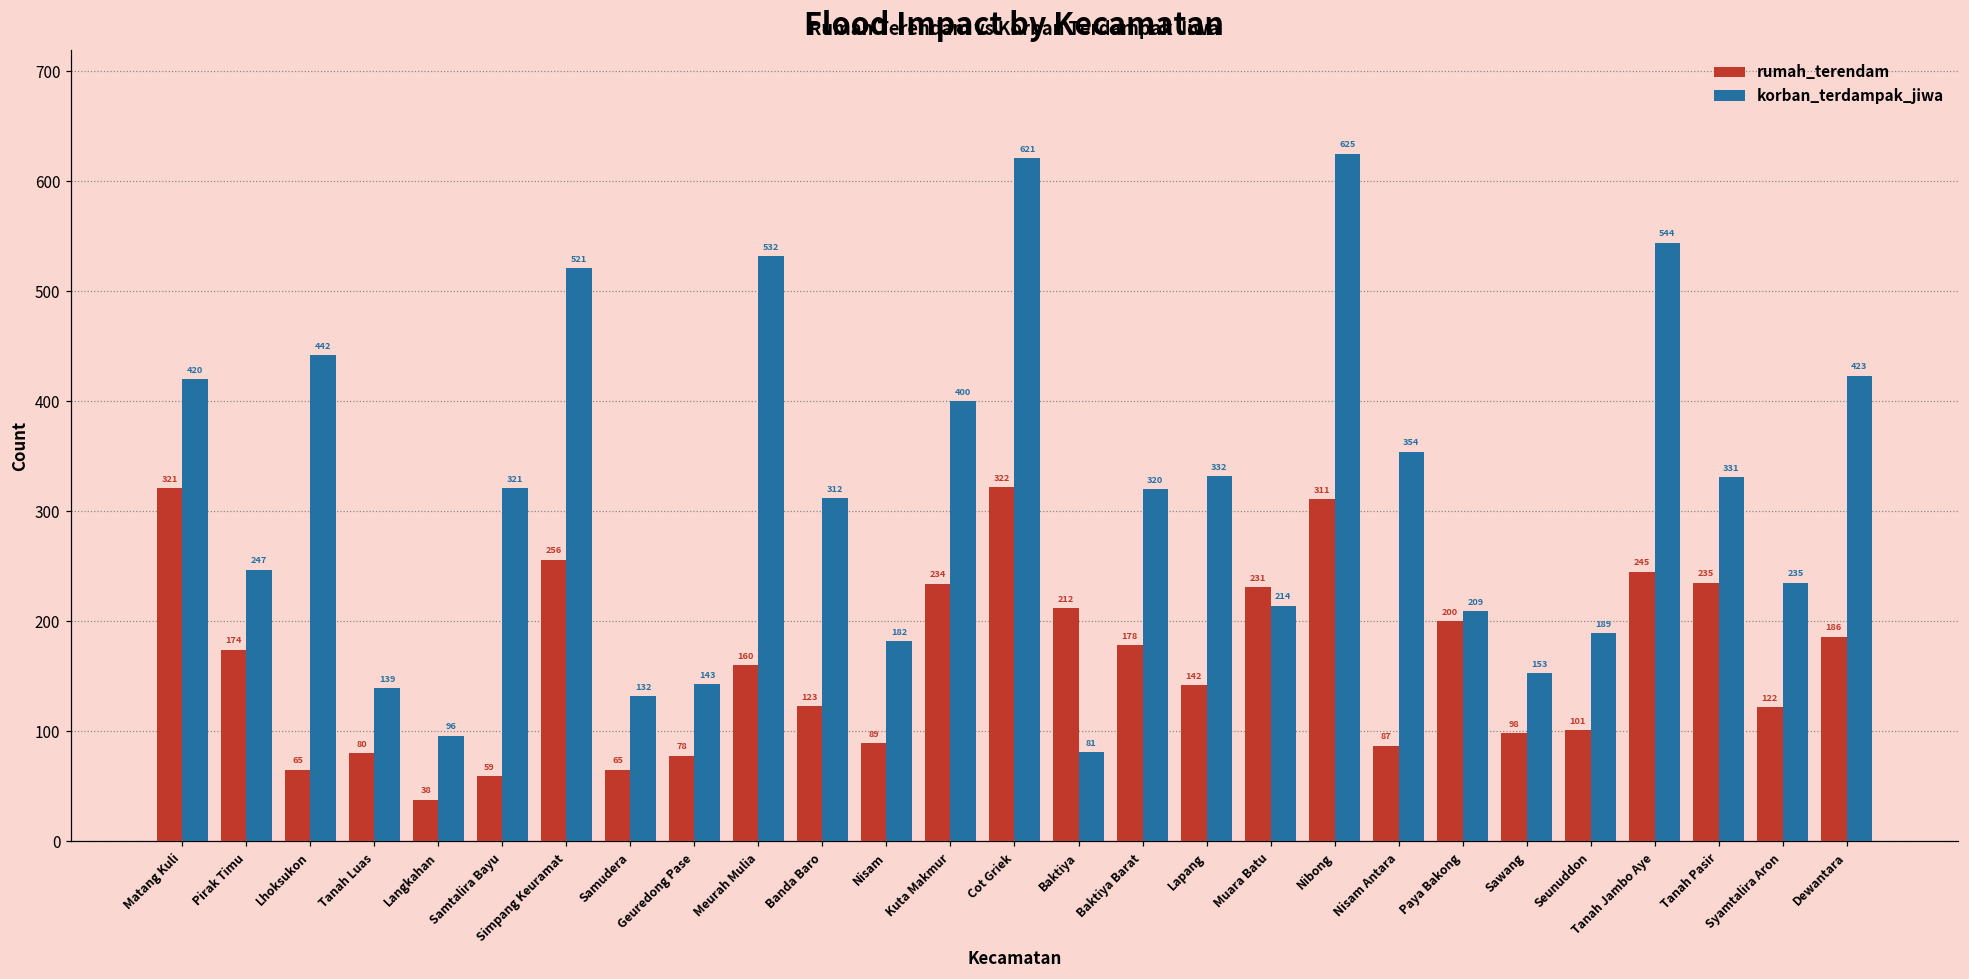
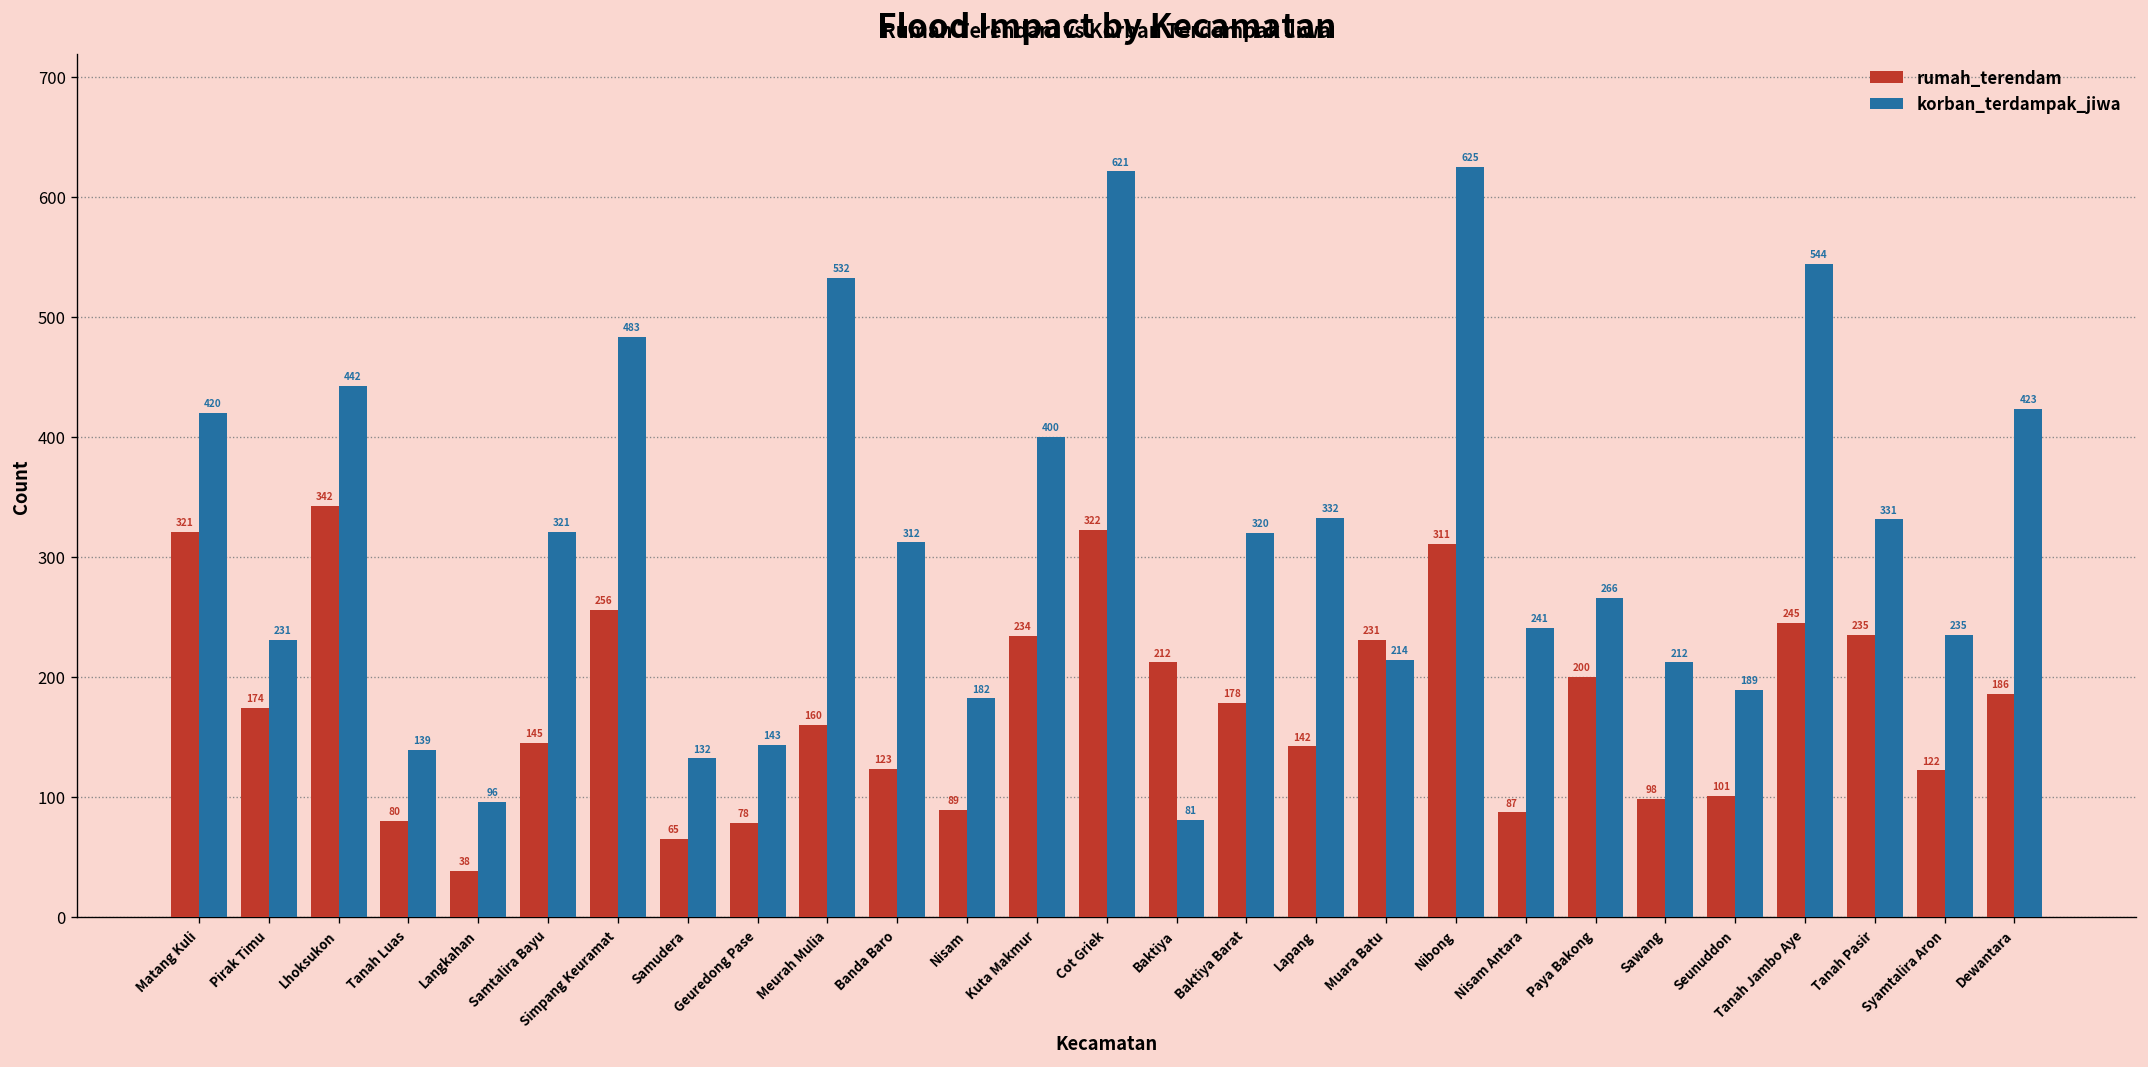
korban_terdampak_jiwa, Pirak Timu: 247 -> 231
rumah_terendam, Lhoksukon: 65 -> 342
rumah_terendam, Samtalira Bayu: 59 -> 145
korban_terdampak_jiwa, Simpang Keuramat: 521 -> 483
korban_terdampak_jiwa, Nisam Antara: 354 -> 241
korban_terdampak_jiwa, Paya Bakong: 209 -> 266
korban_terdampak_jiwa, Sawang: 153 -> 212
